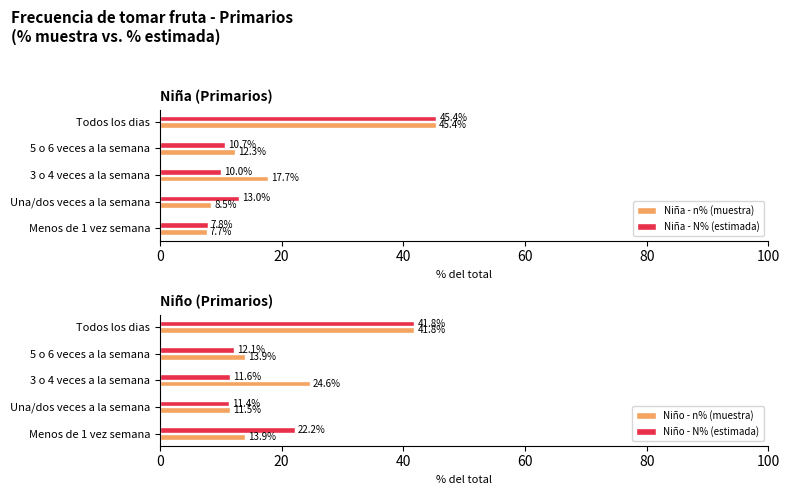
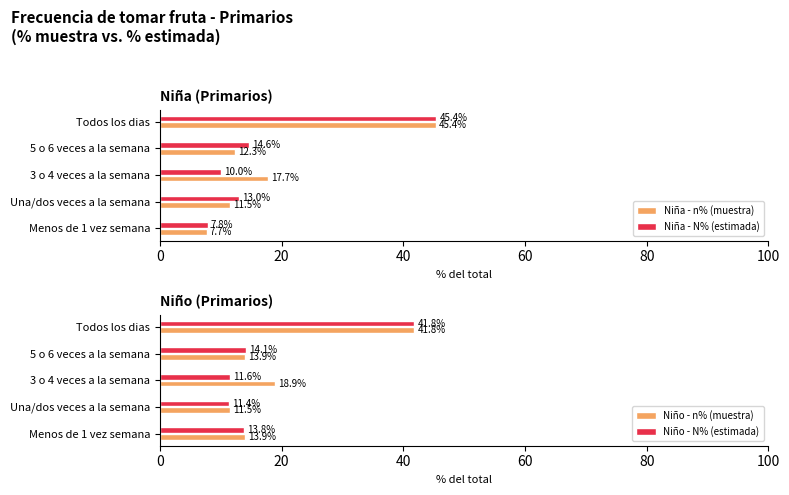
Niña (Primarios), Niña - N% (estimada), 5 o 6 veces a la semana: 10.7% -> 14.6%
Niña (Primarios), Niña - n% (muestra), Una/dos veces a la semana: 8.5% -> 11.5%
Niño (Primarios), Niño - N% (estimada), 5 o 6 veces a la semana: 12.1% -> 14.1%
Niño (Primarios), Niño - n% (muestra), 3 o 4 veces a la semana: 24.6% -> 18.9%
Niño (Primarios), Niño - N% (estimada), Menos de 1 vez semana: 22.2% -> 13.8%
